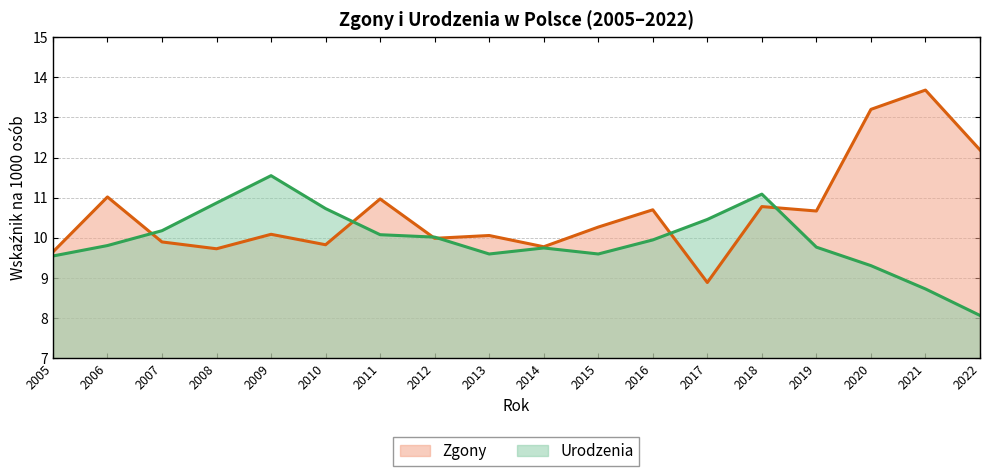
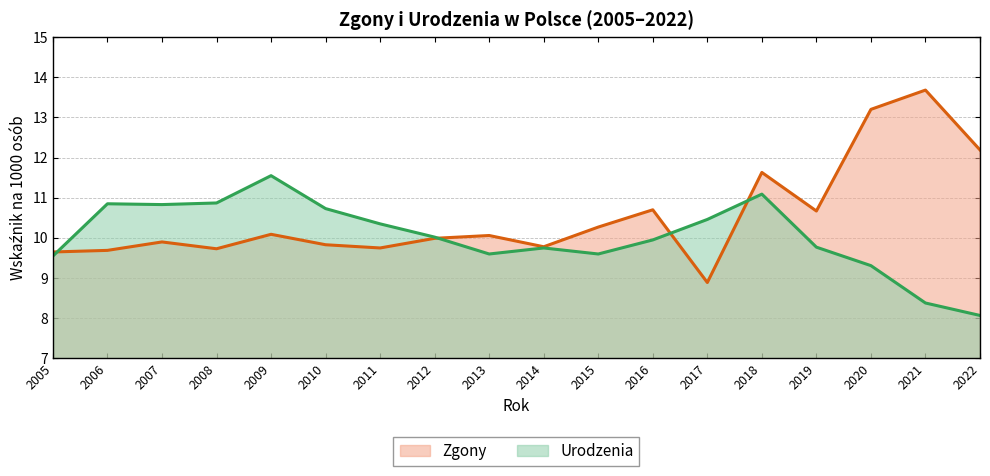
Zgony, 2006: 11.0 -> 9.7
Urodzenia, 2006: 9.8 -> 10.9
Urodzenia, 2007: 10.2 -> 10.8
Zgony, 2011: 11.0 -> 9.8
Urodzenia, 2011: 10.1 -> 10.4
Zgony, 2018: 10.8 -> 11.6
Urodzenia, 2021: 8.7 -> 8.4
